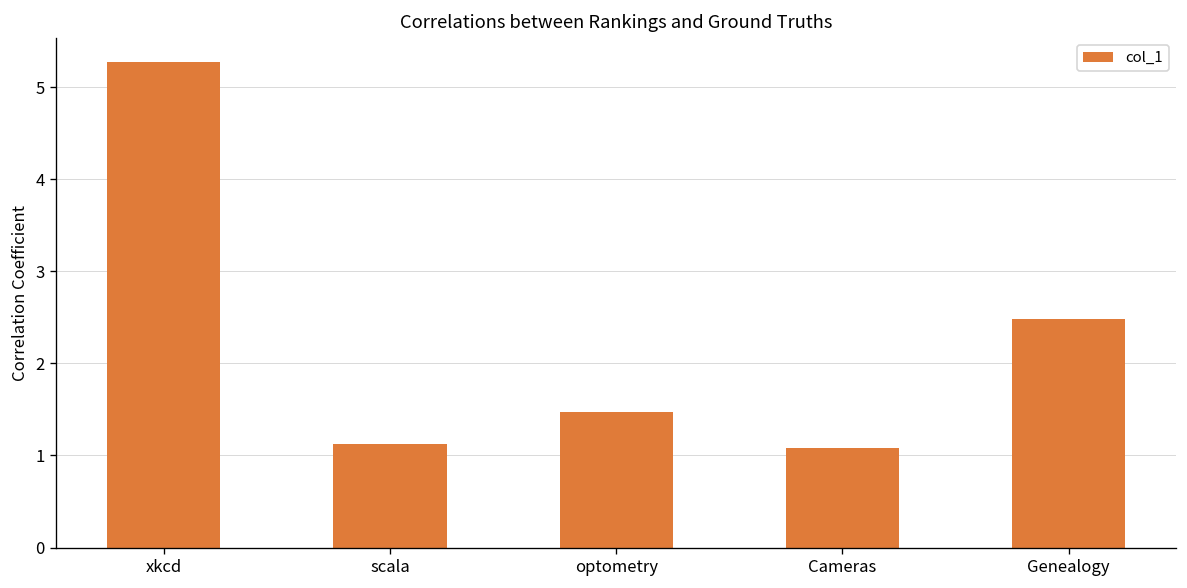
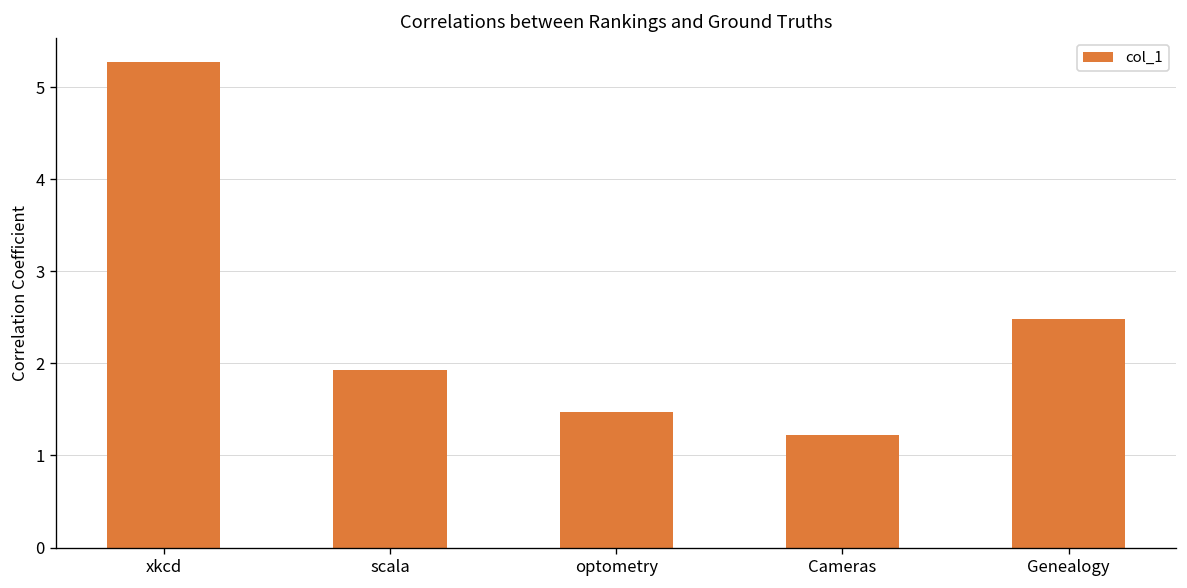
scala: 1.1 -> 1.9
Cameras: 1.1 -> 1.2
